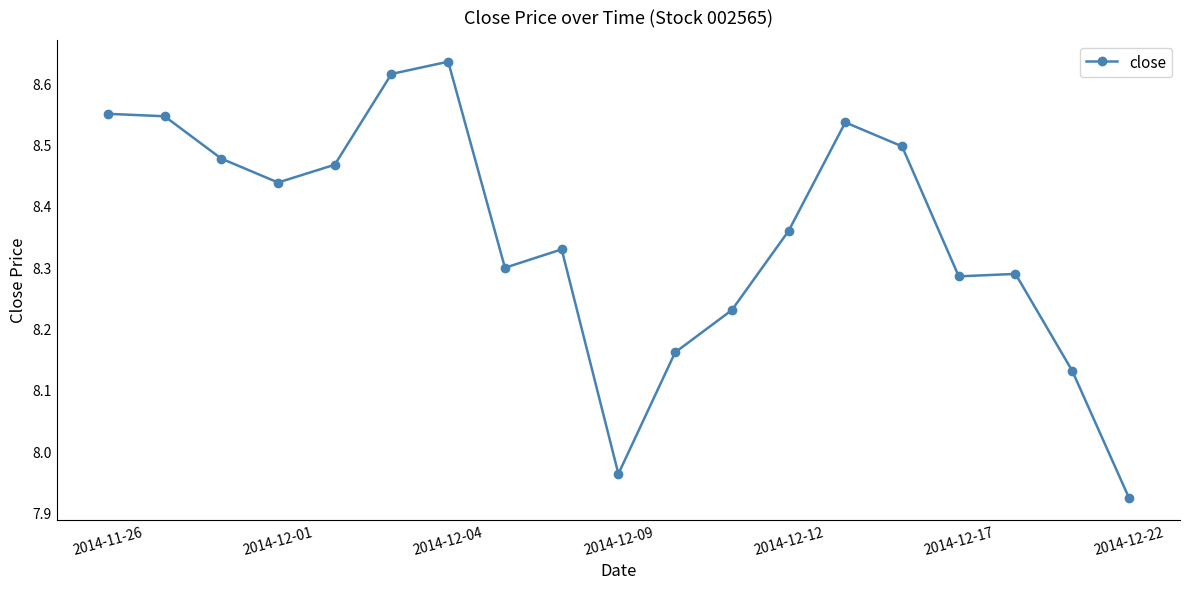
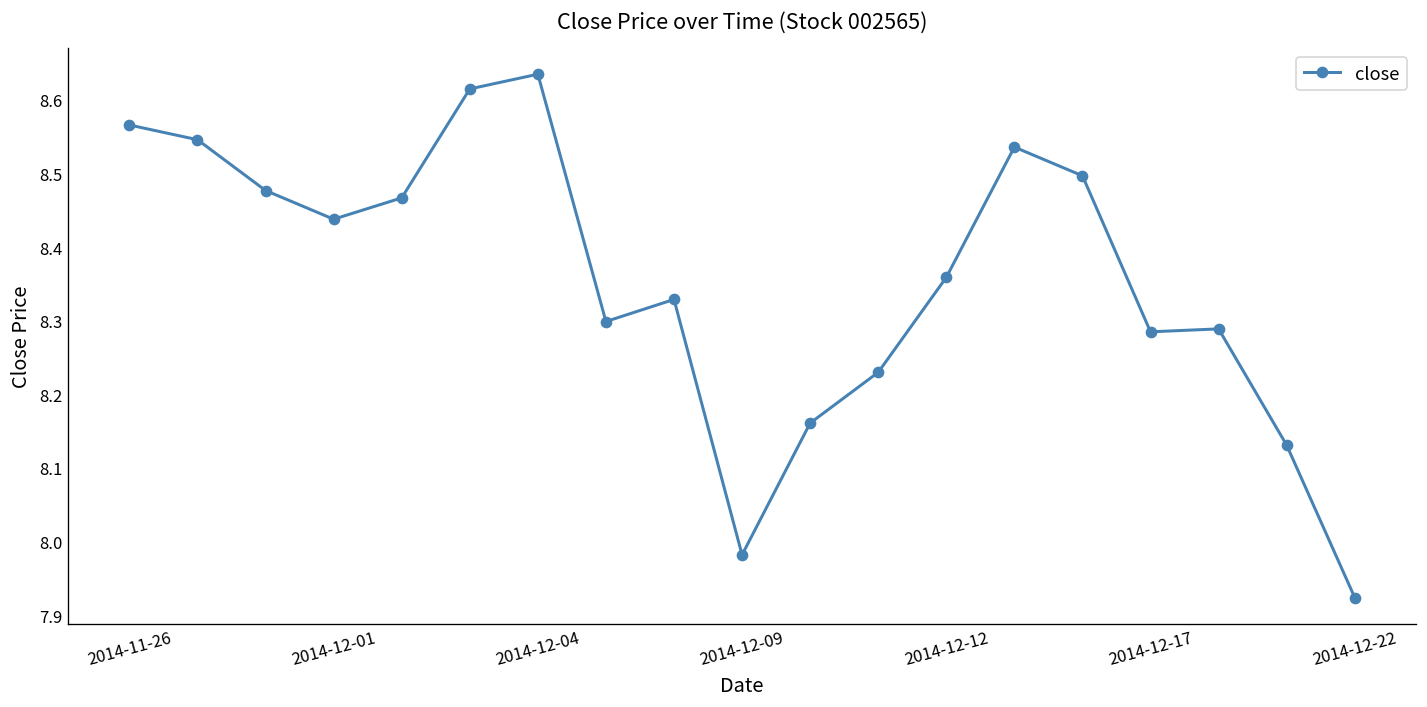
2014-11-26: 8.55 -> 8.57
2014-12-09: 7.96 -> 7.98
